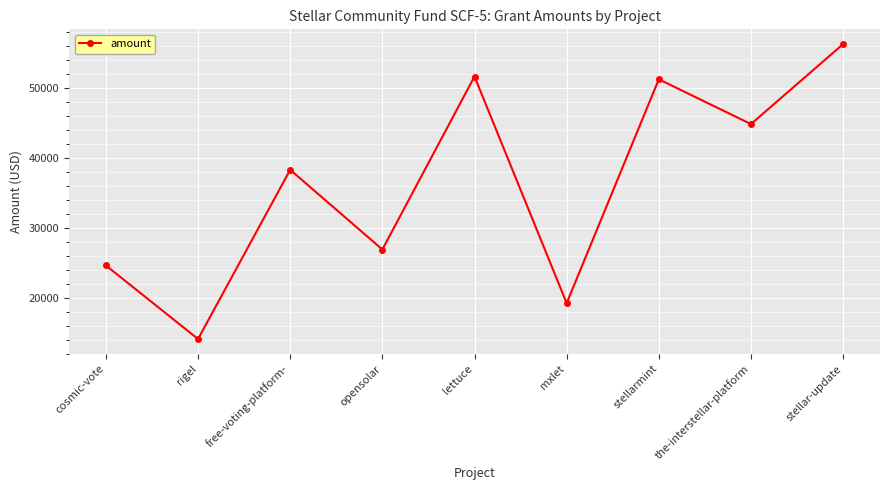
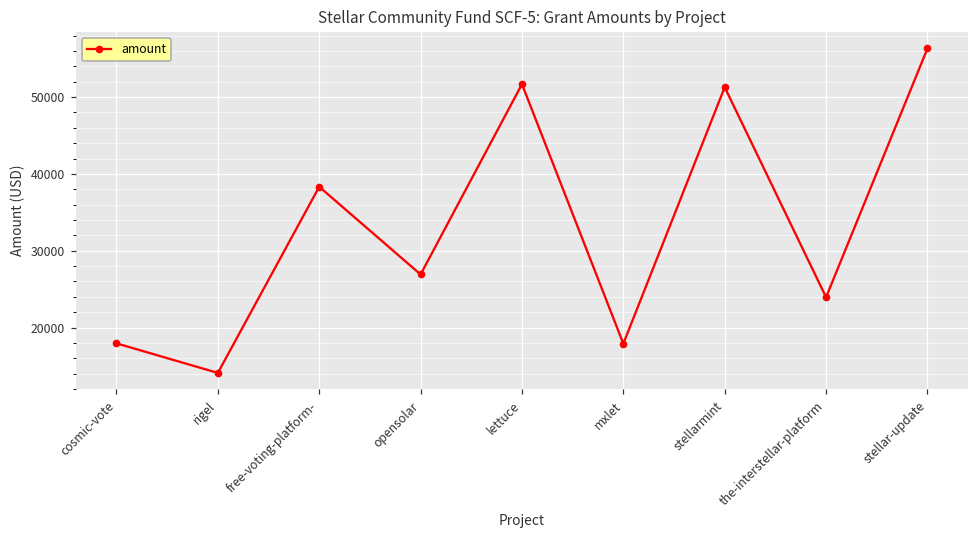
cosmic-vote: 25000 -> 18000
mxlet: 19000 -> 18000
the-interstellar-platform: 45000 -> 24000
